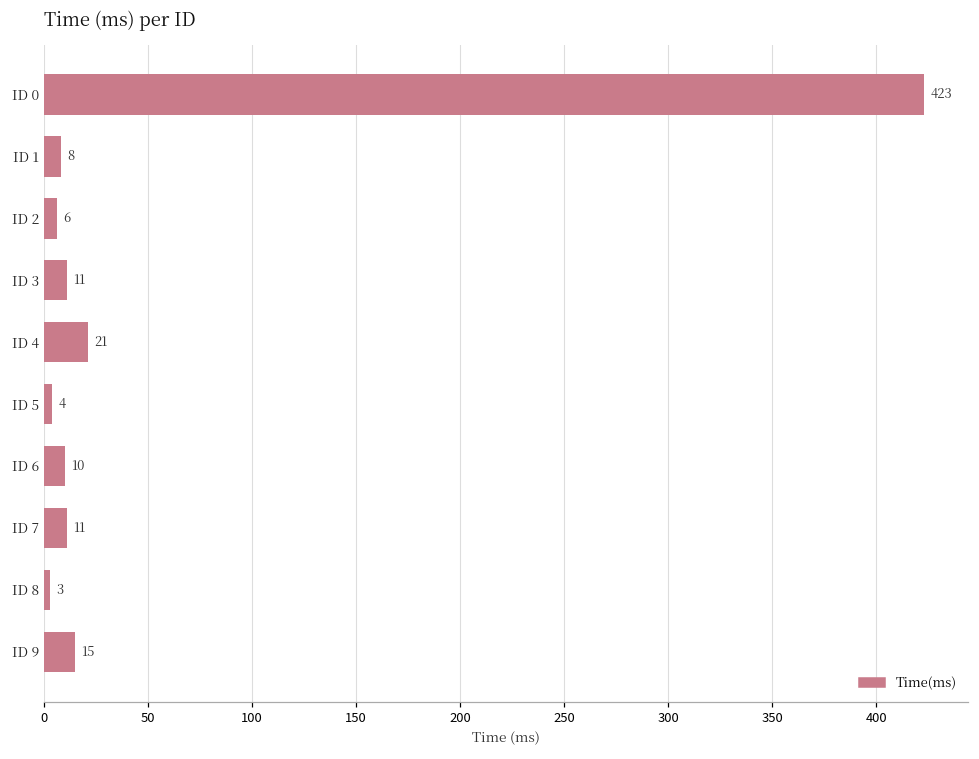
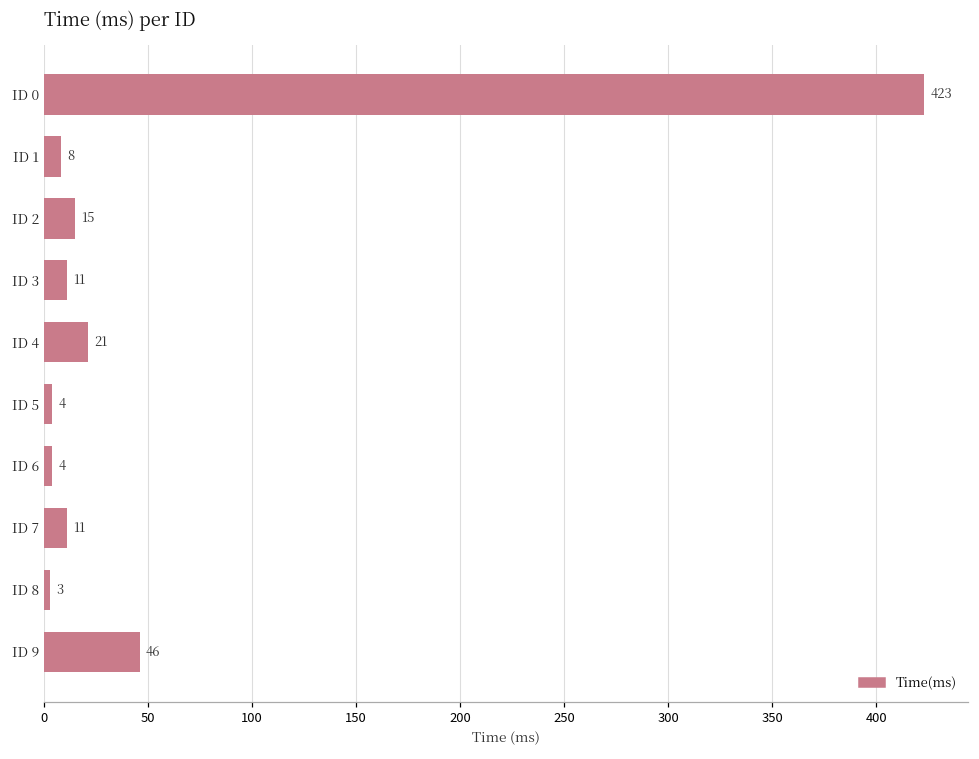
ID 2: 6 -> 15
ID 6: 10 -> 4
ID 9: 15 -> 46
